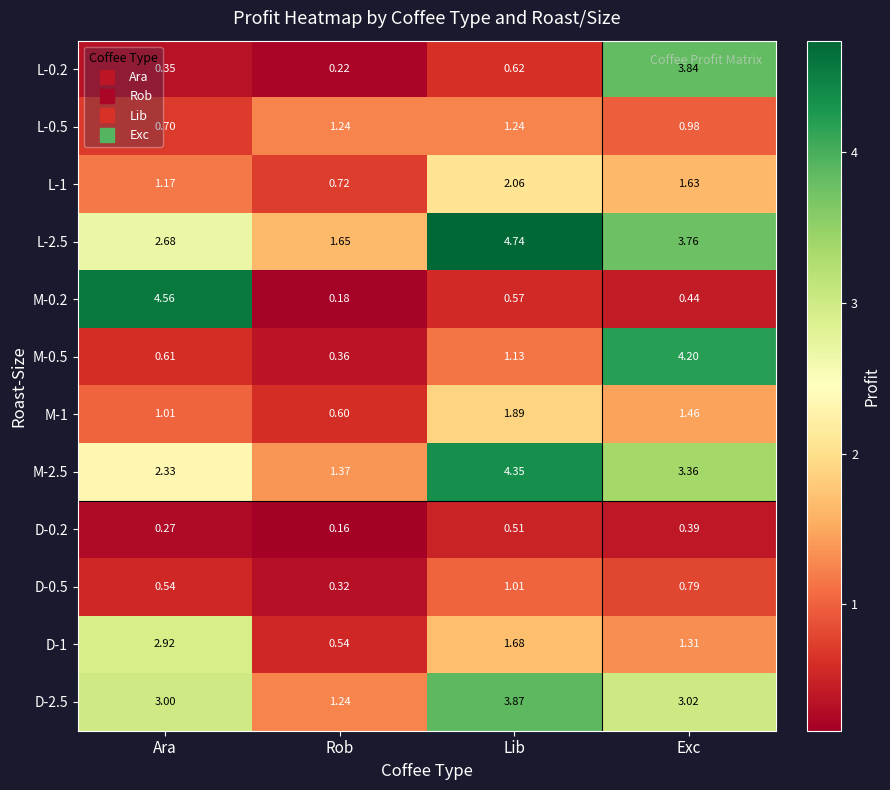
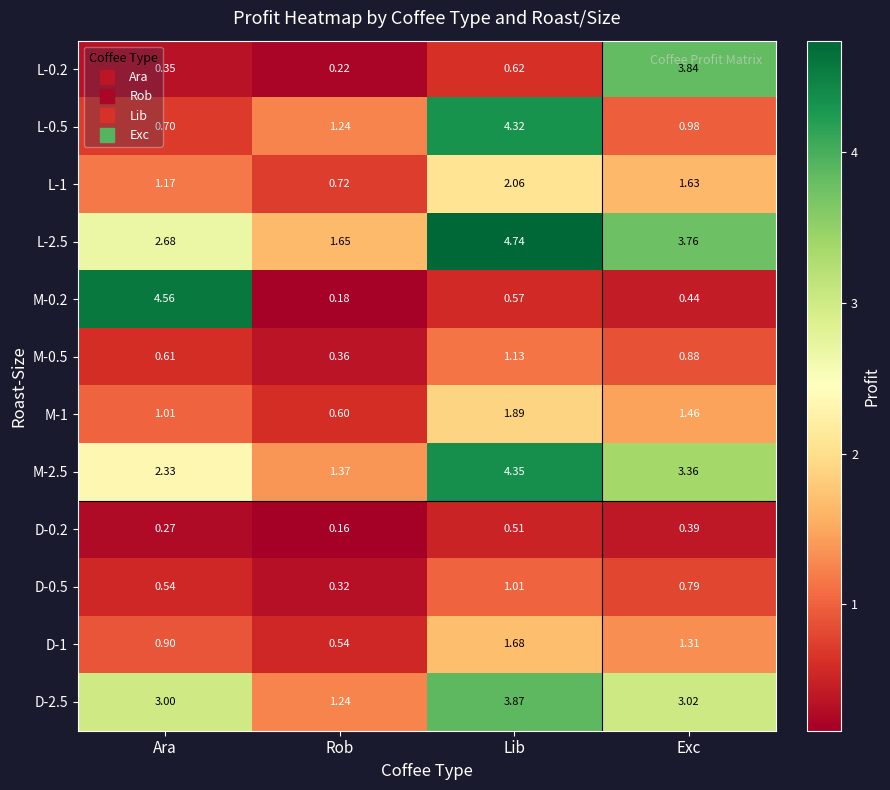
L-0.5, Lib: 1.24 -> 4.32
M-0.5, Exc: 4.20 -> 0.88
D-1, Ara: 2.92 -> 0.90
